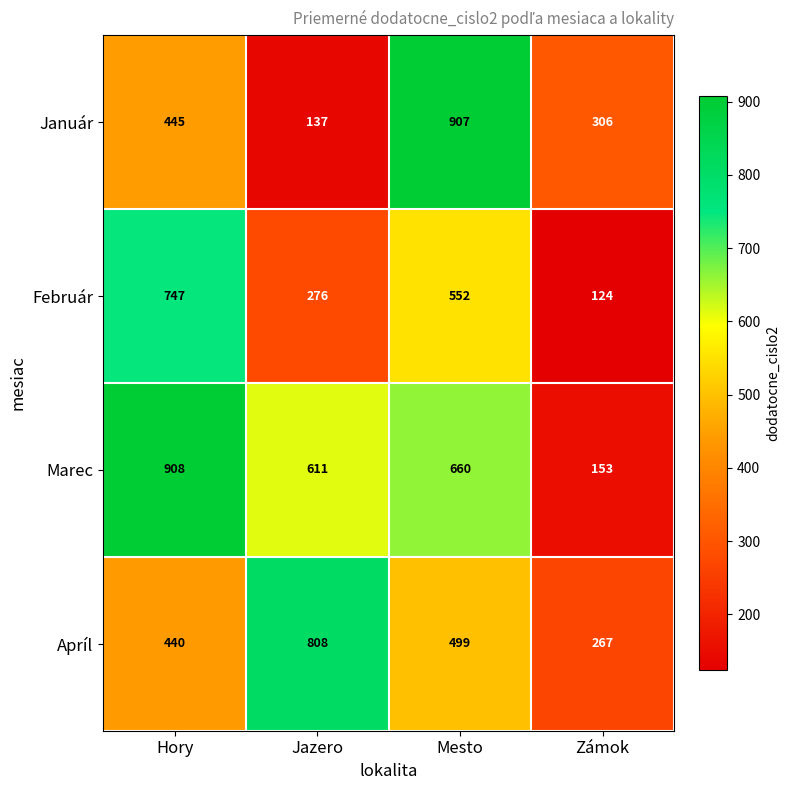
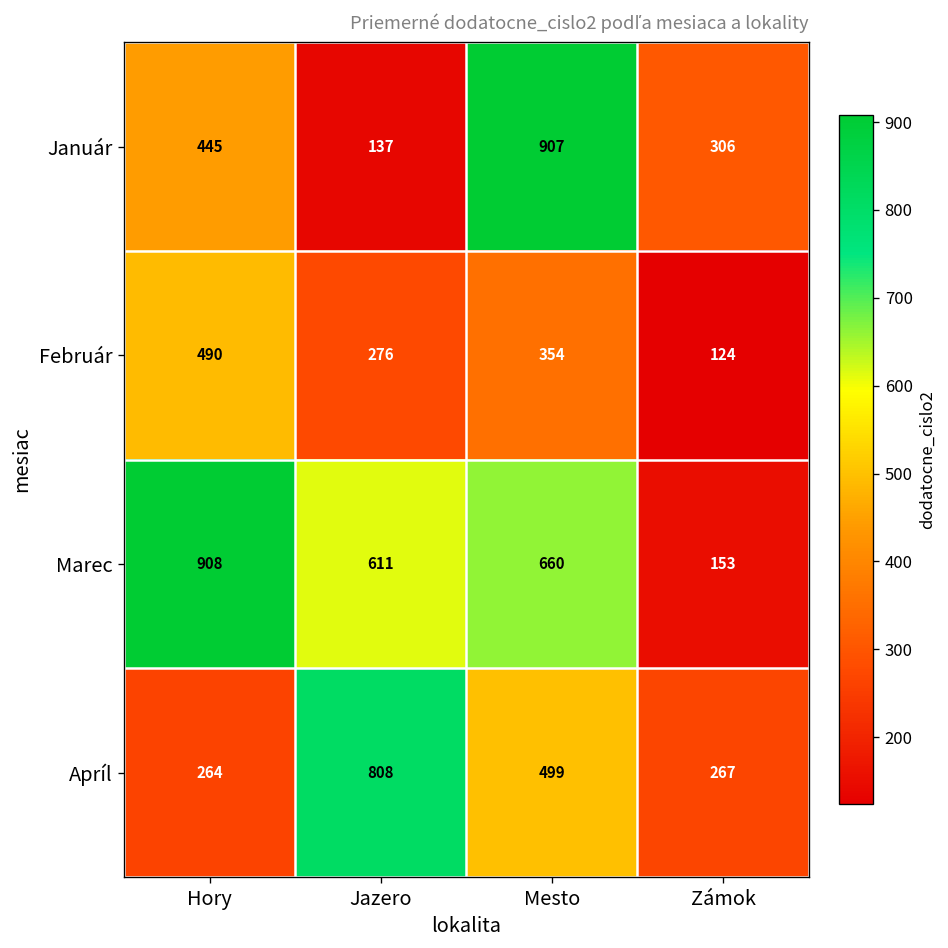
Február, Hory: 747 -> 490
Február, Mesto: 552 -> 354
Apríl, Hory: 440 -> 264
